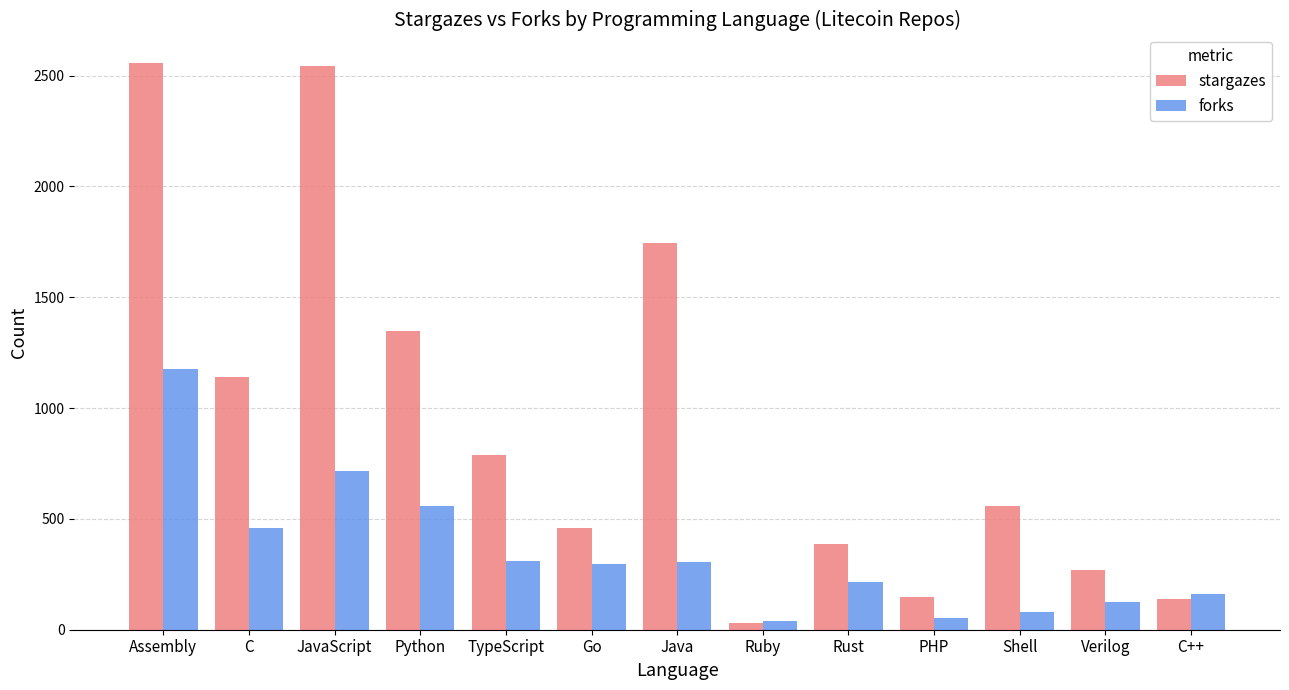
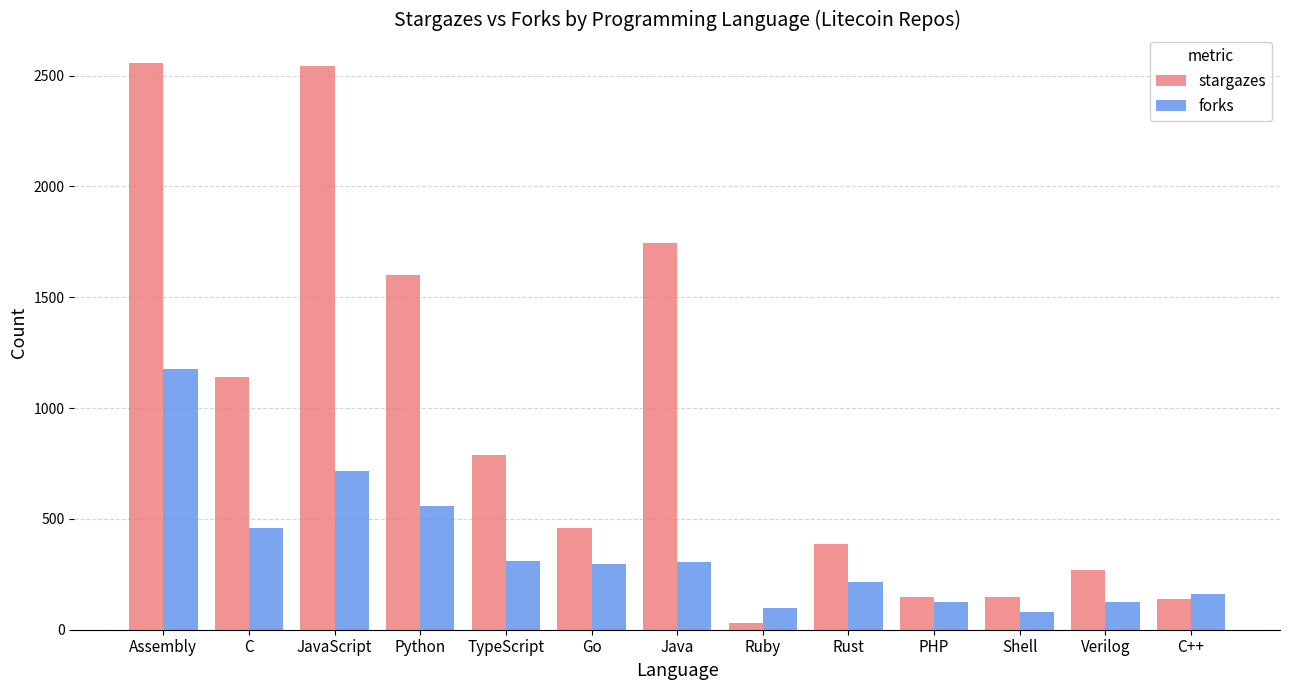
stargazes, Python: 1350 -> 1600
forks, Ruby: 40 -> 100
forks, PHP: 50 -> 130
stargazes, Shell: 560 -> 150
